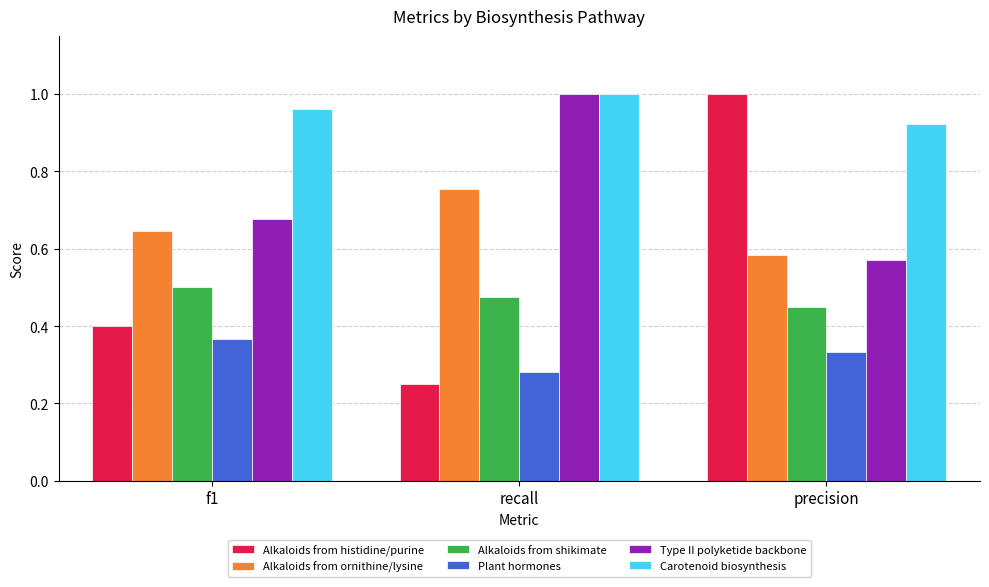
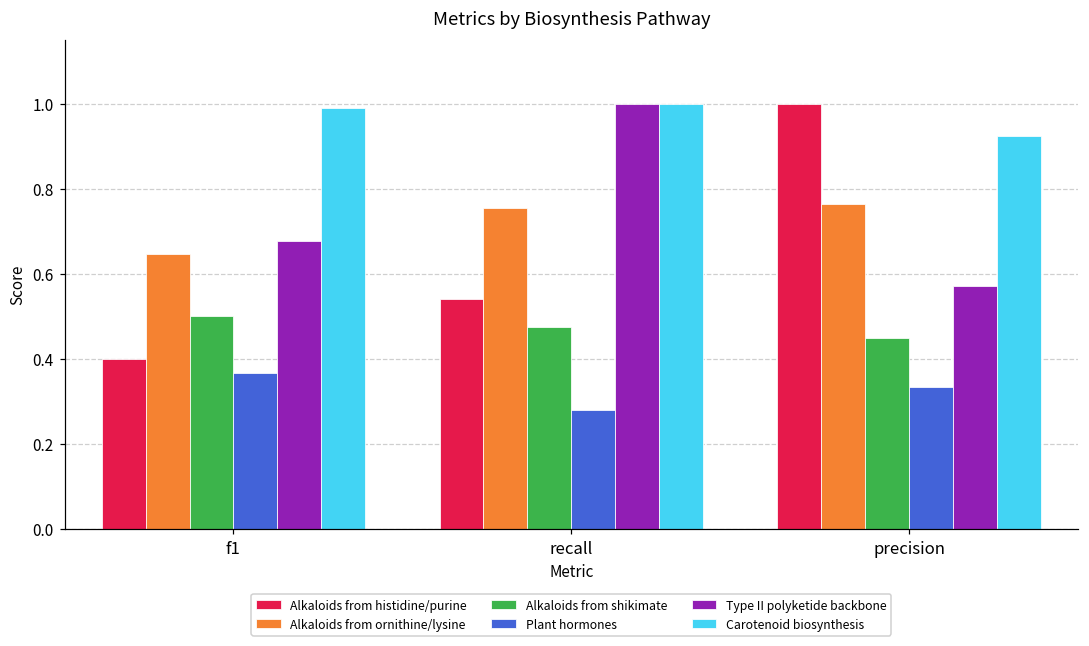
Carotenoid biosynthesis, f1: 0.96 -> 0.99
Alkaloids from histidine/purine, recall: 0.25 -> 0.54
Alkaloids from ornithine/lysine, precision: 0.58 -> 0.76
